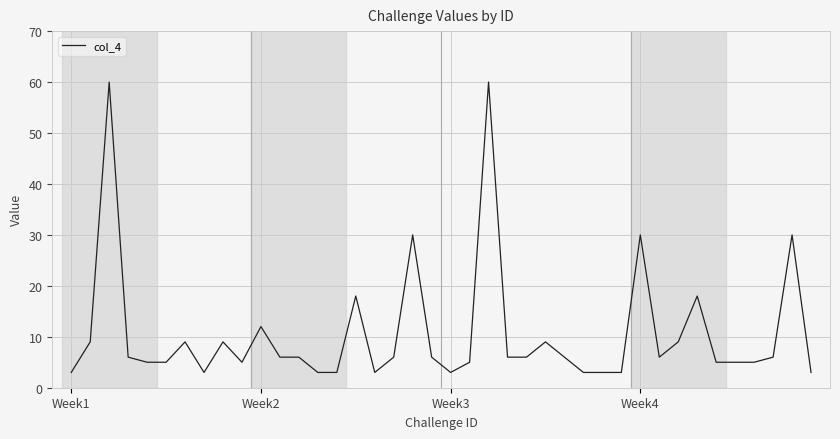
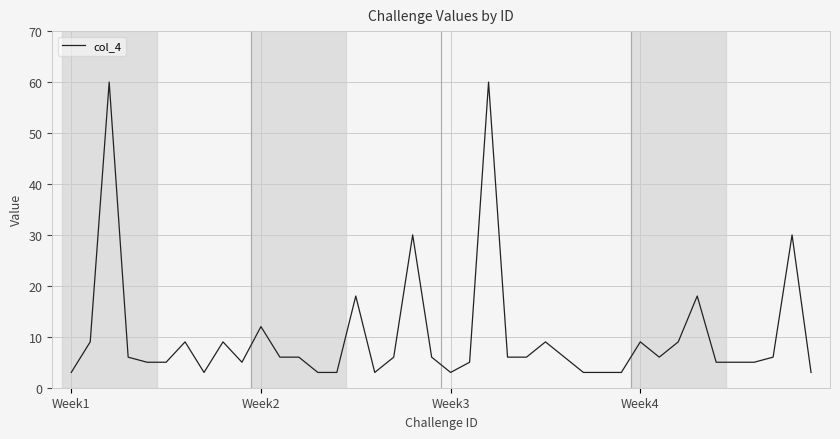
Week4: 30 -> 9
